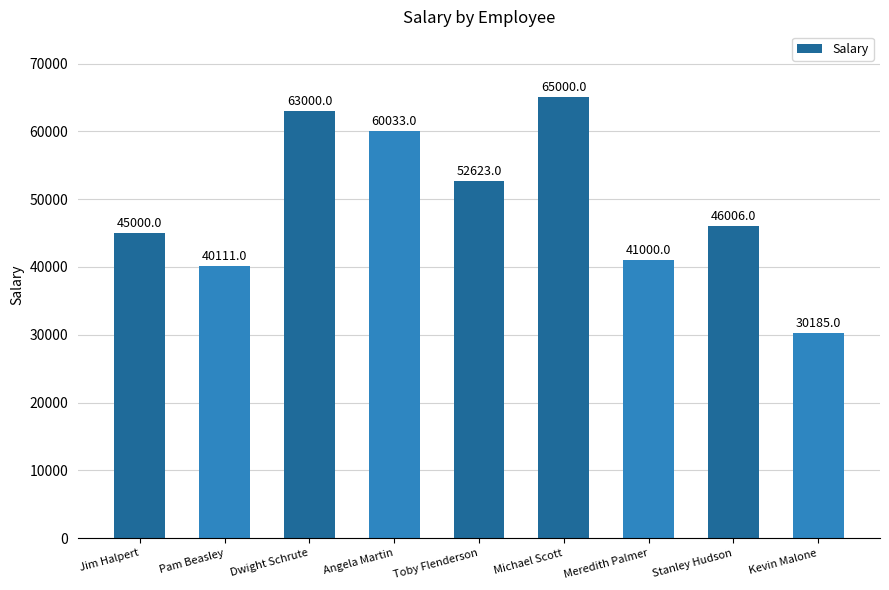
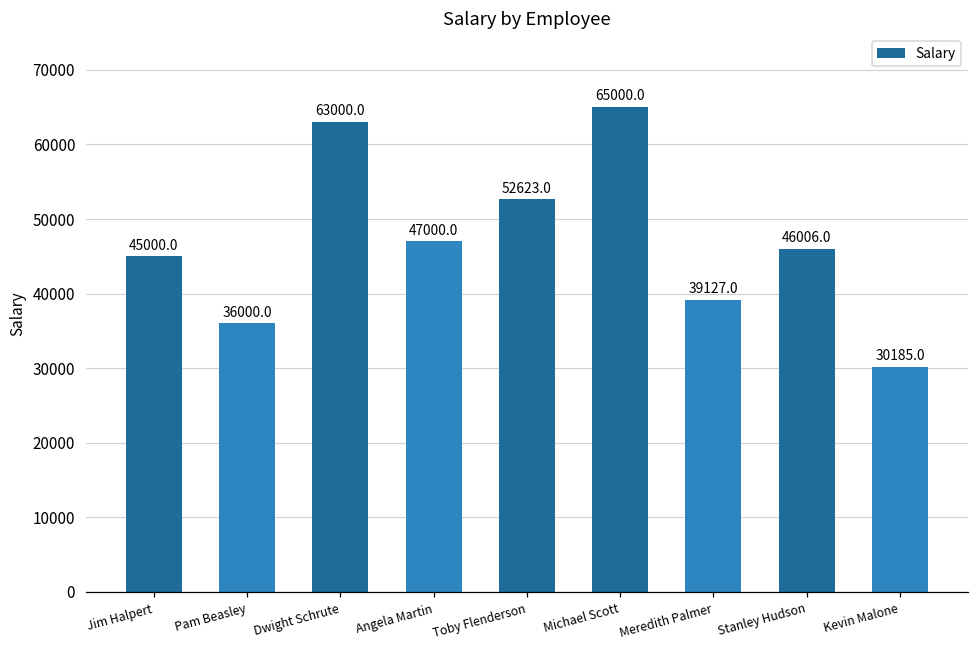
Pam Beasley: 40111.0 -> 36000.0
Angela Martin: 60033.0 -> 47000.0
Meredith Palmer: 41000.0 -> 39127.0
